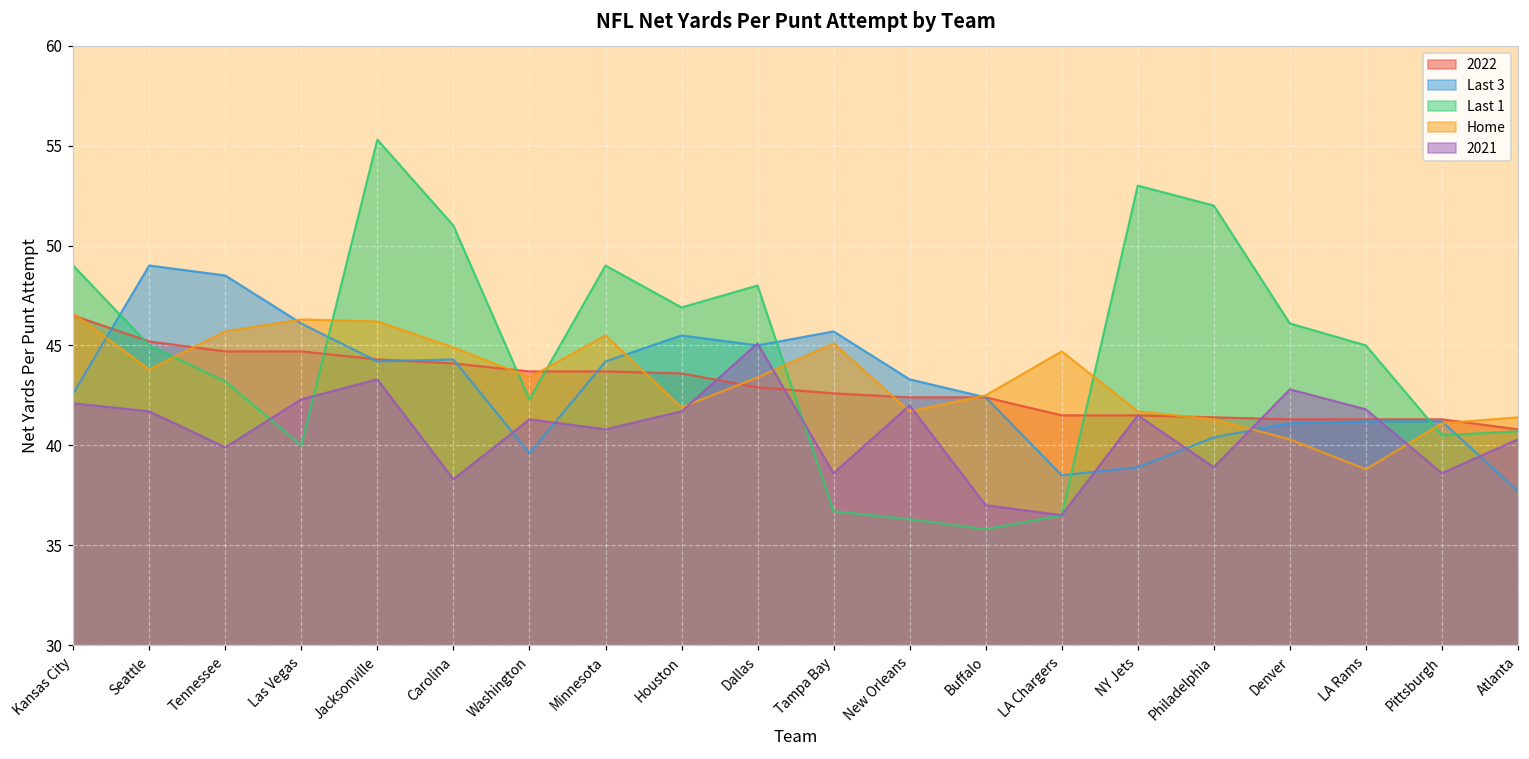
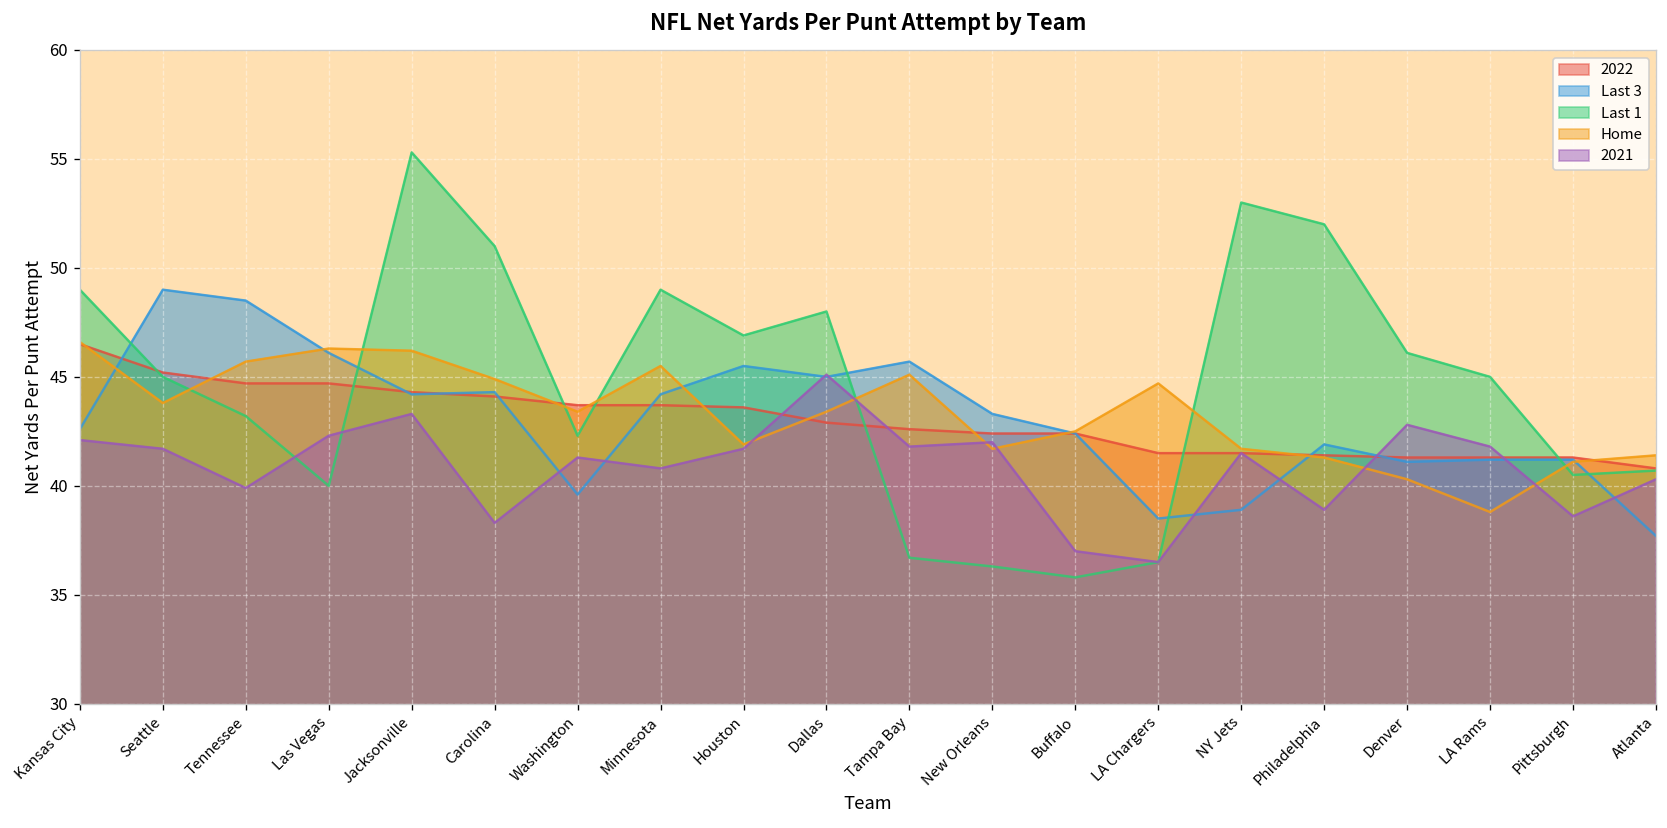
2021, Tampa Bay: 38.6 -> 41.8
Last 3, Philadelphia: 40.4 -> 41.9
